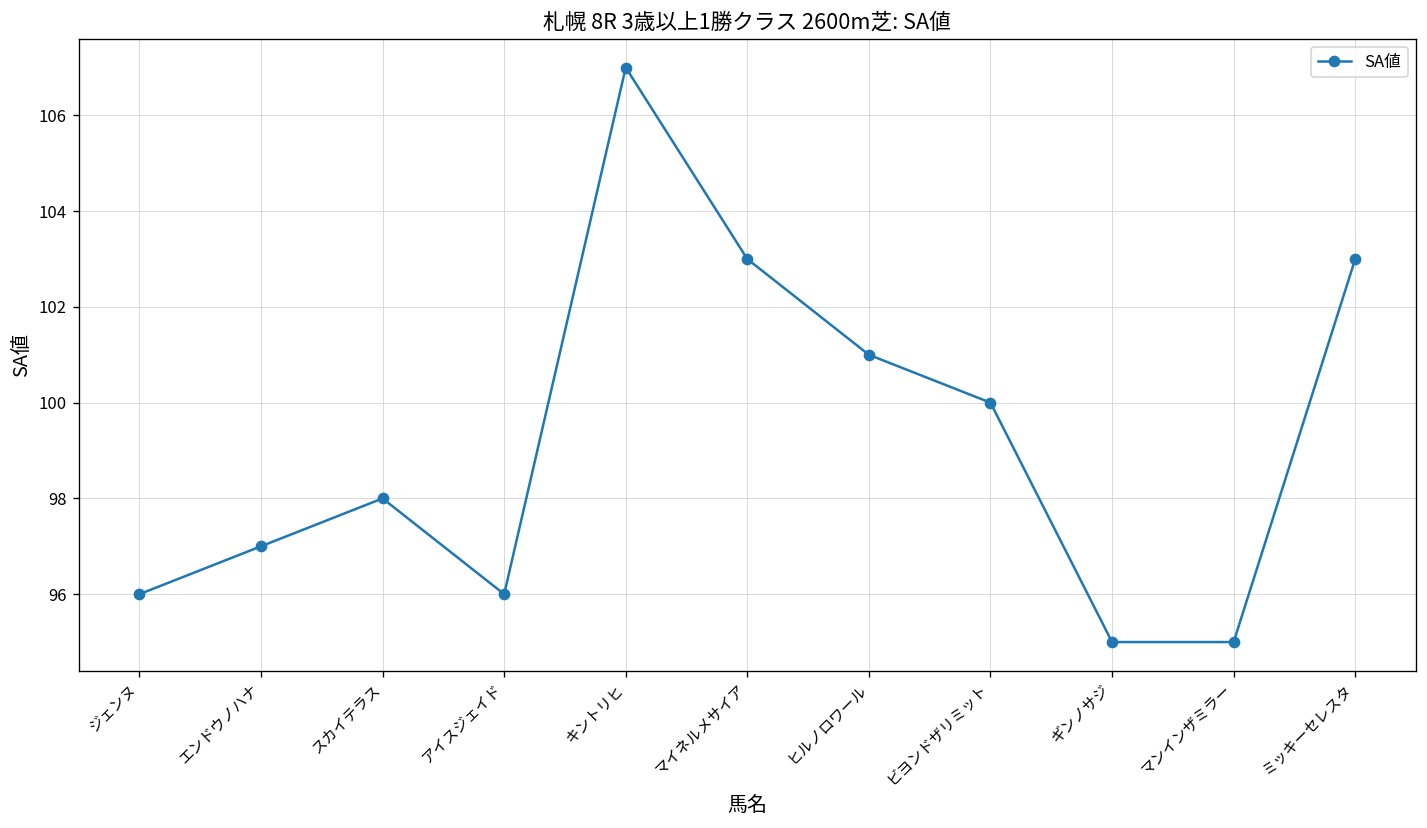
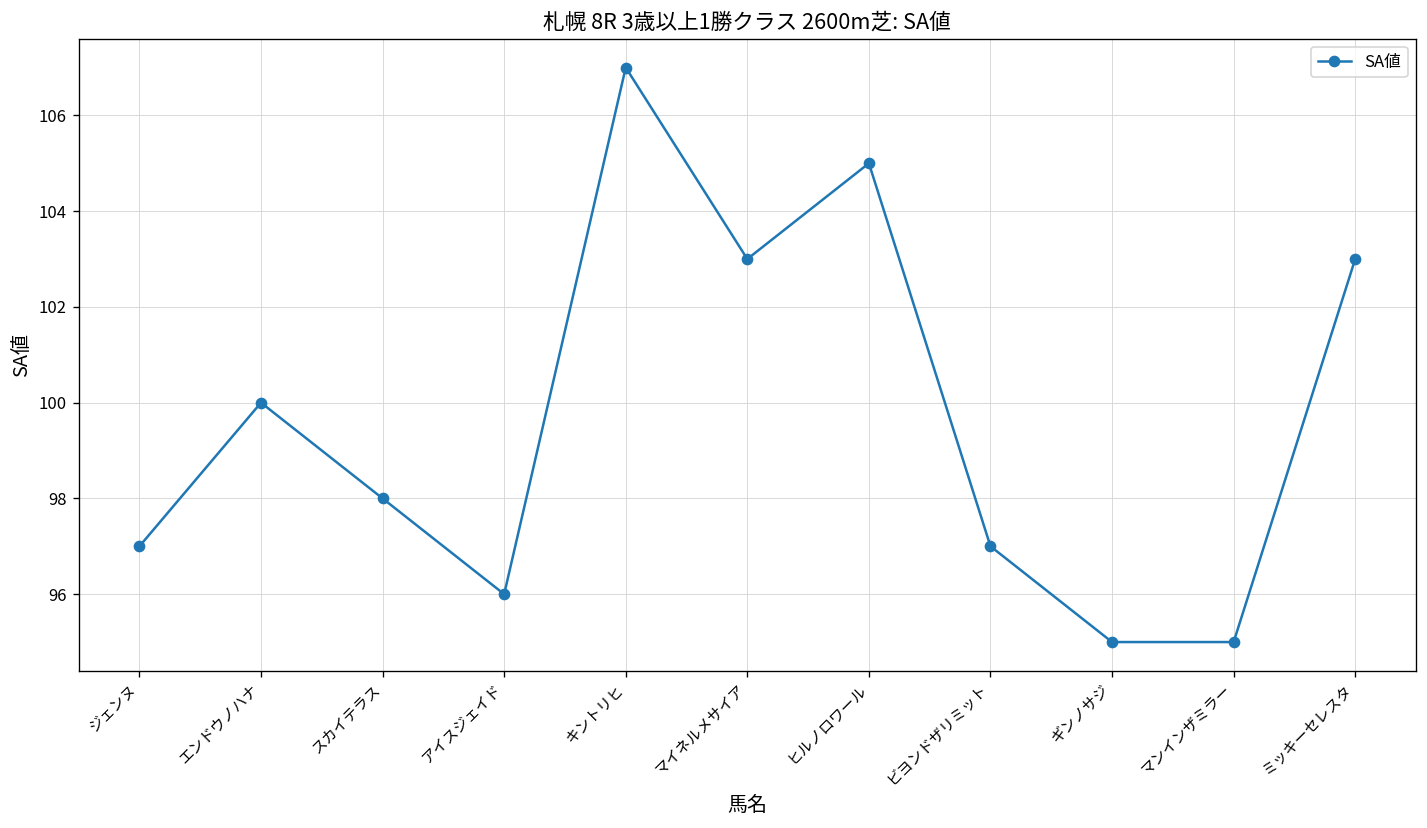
ジェンヌ: 96 -> 97
エンドウノハナ: 97 -> 100
ヒルノロワール: 101 -> 105
ビヨンドザリミット: 100 -> 97
